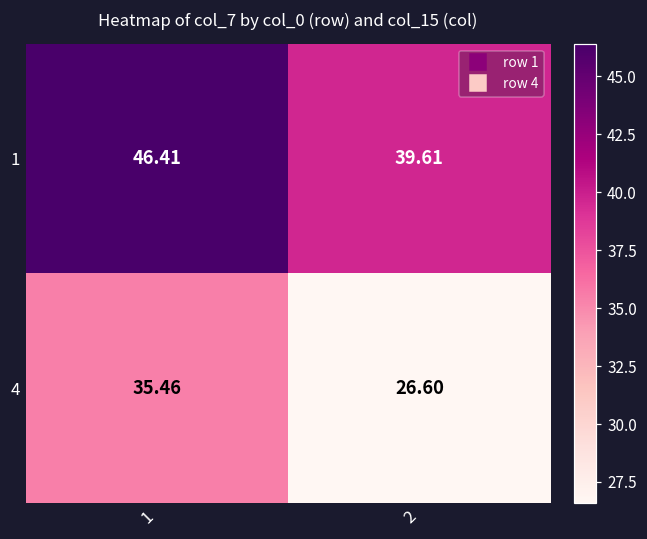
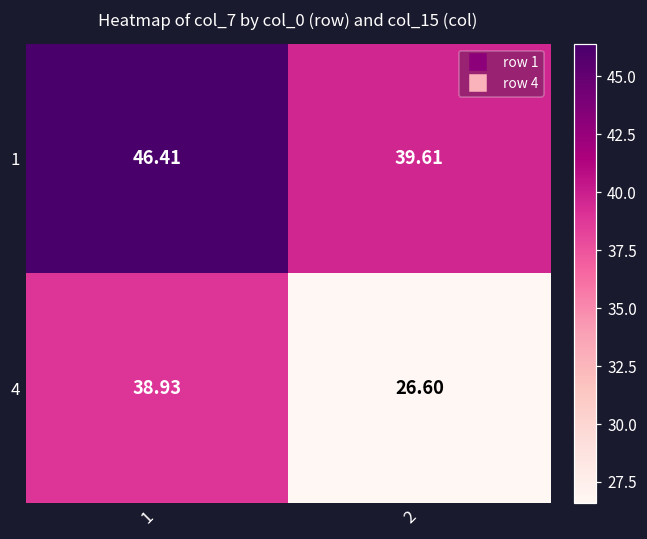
4, 1: 35.46 -> 38.93
